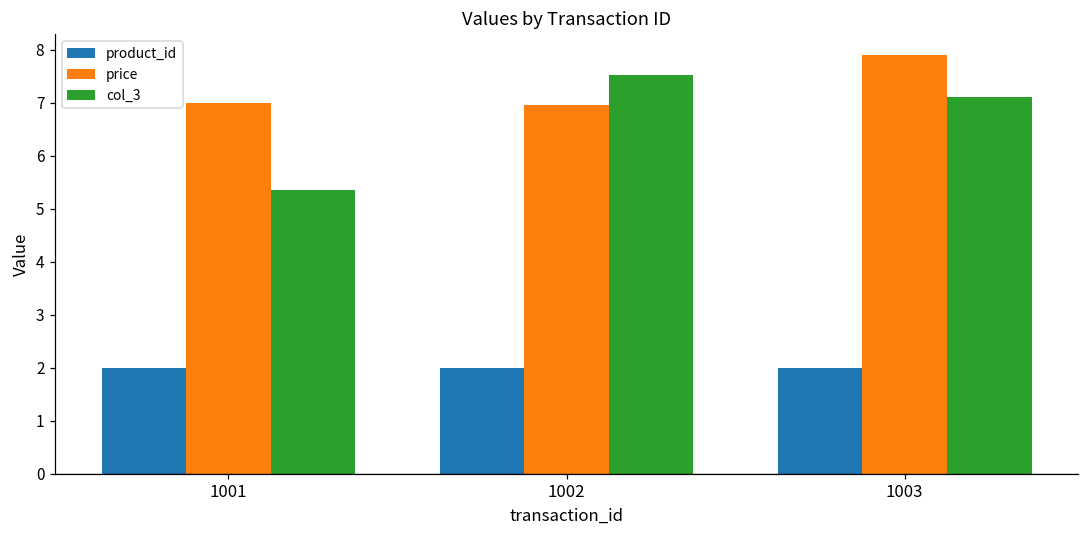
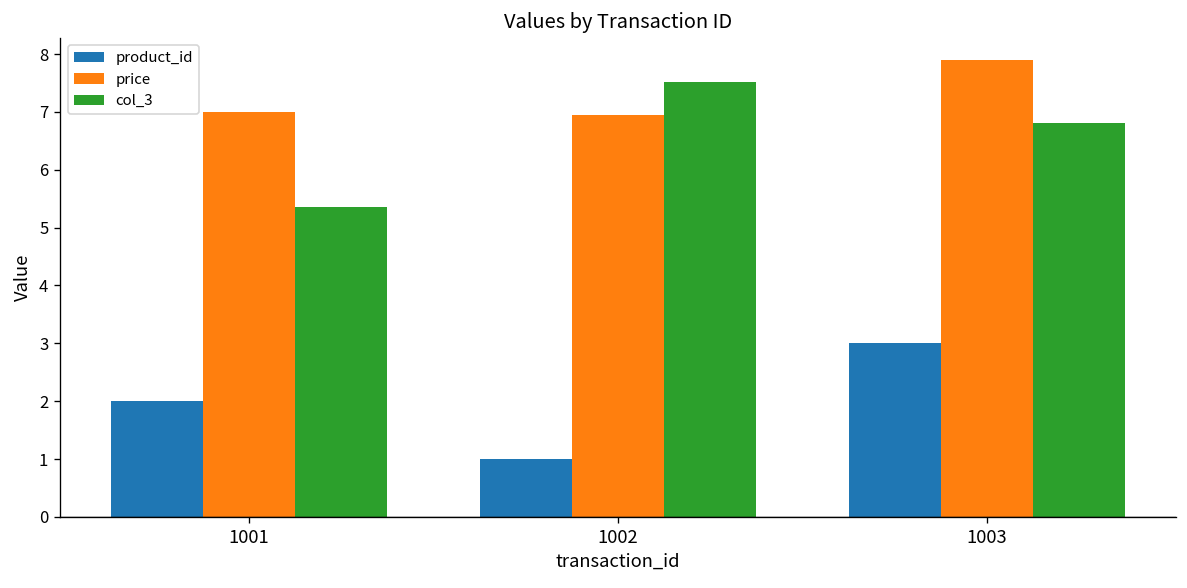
product_id, 1002: 2 -> 1
product_id, 1003: 2 -> 3
col_3, 1003: 7.1 -> 6.8
